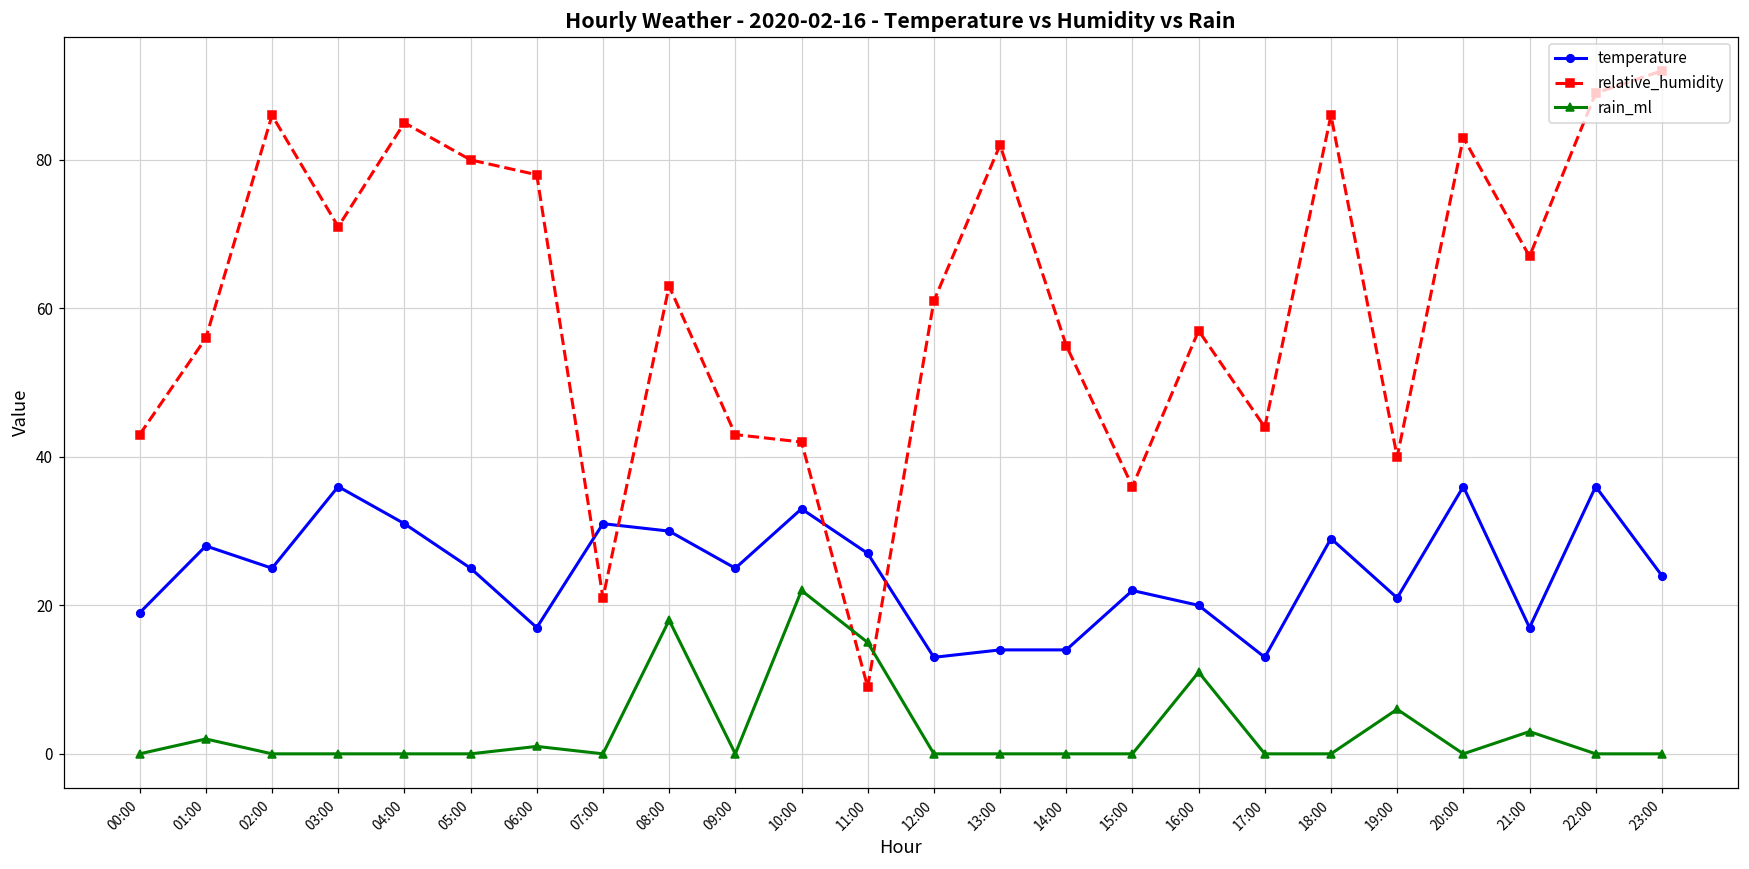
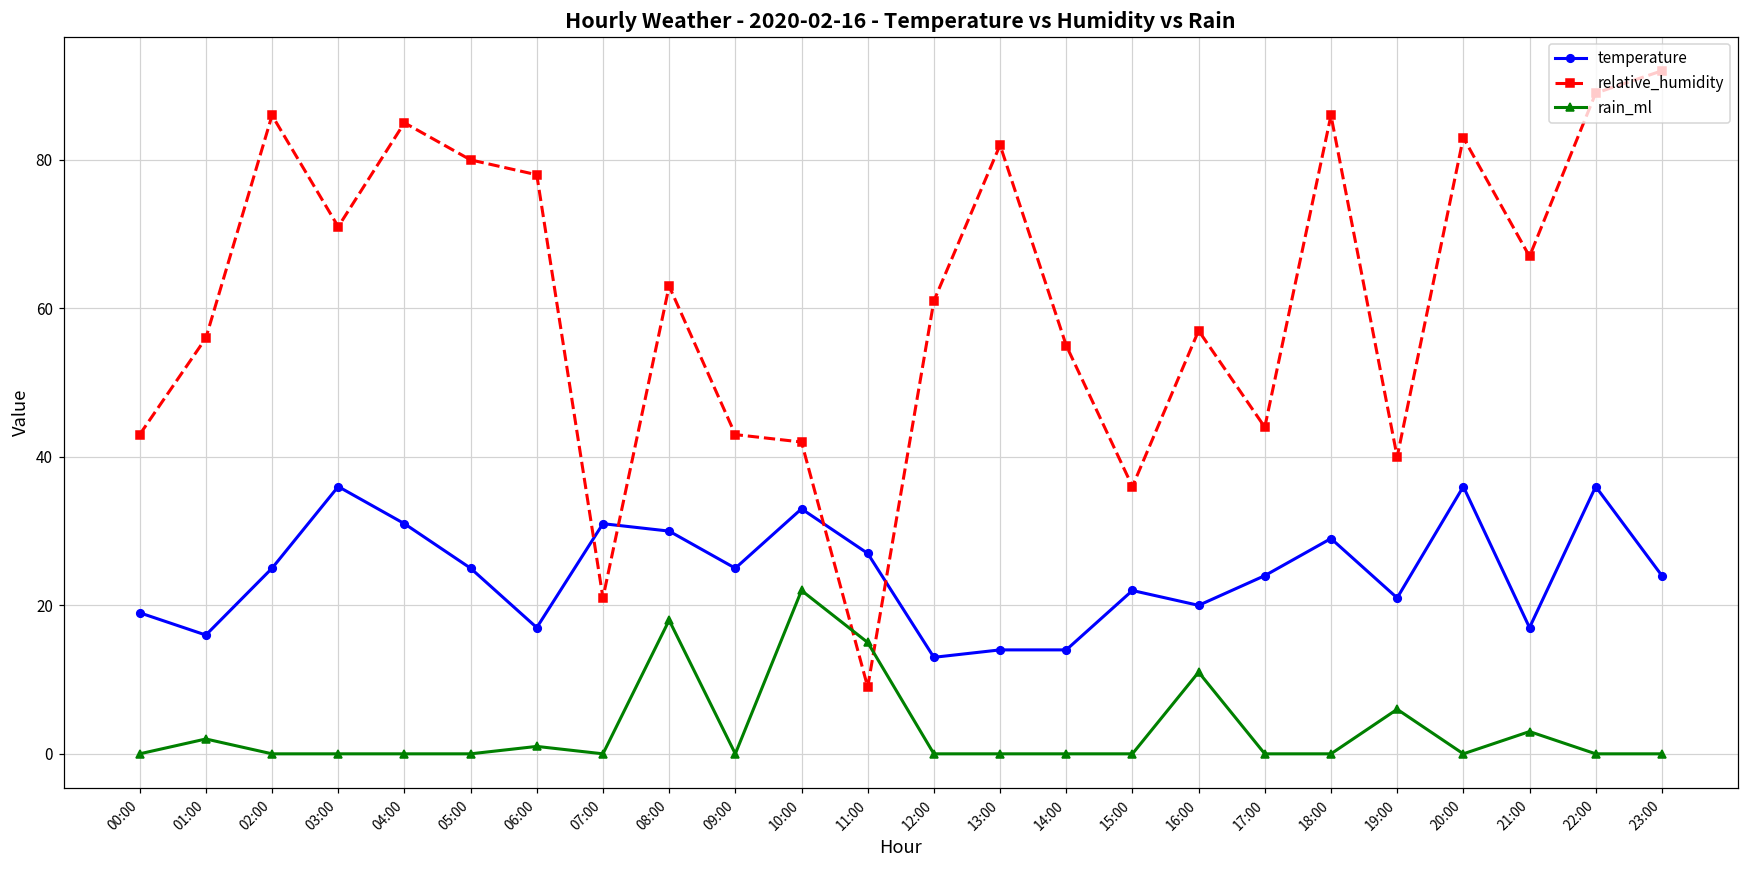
temperature, 01:00: 28 -> 16
temperature, 17:00: 13 -> 24
